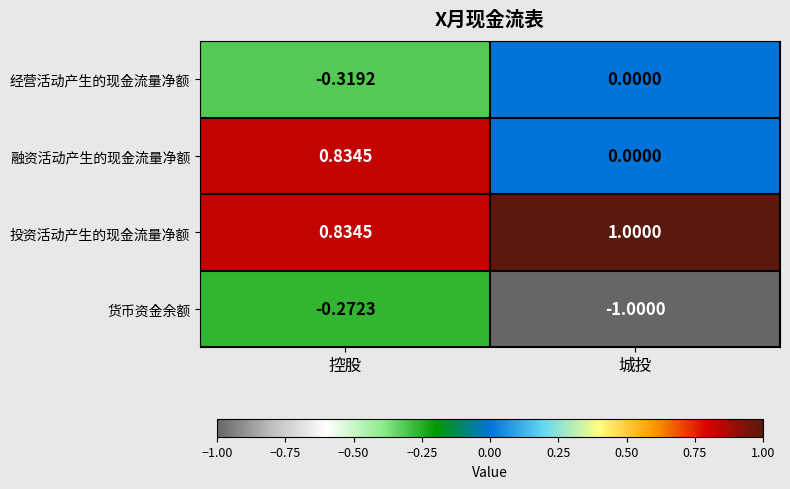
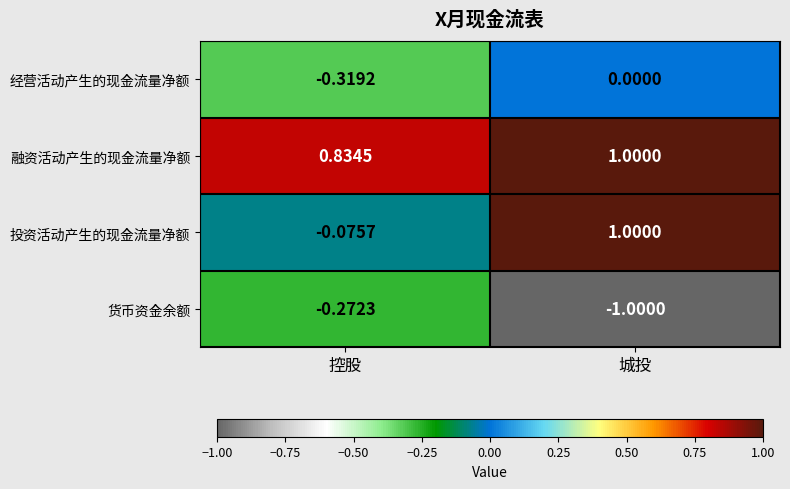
融资活动产生的现金流量净额, 城投: 0.0000 -> 1.0000
投资活动产生的现金流量净额, 控股: 0.8345 -> -0.0757
